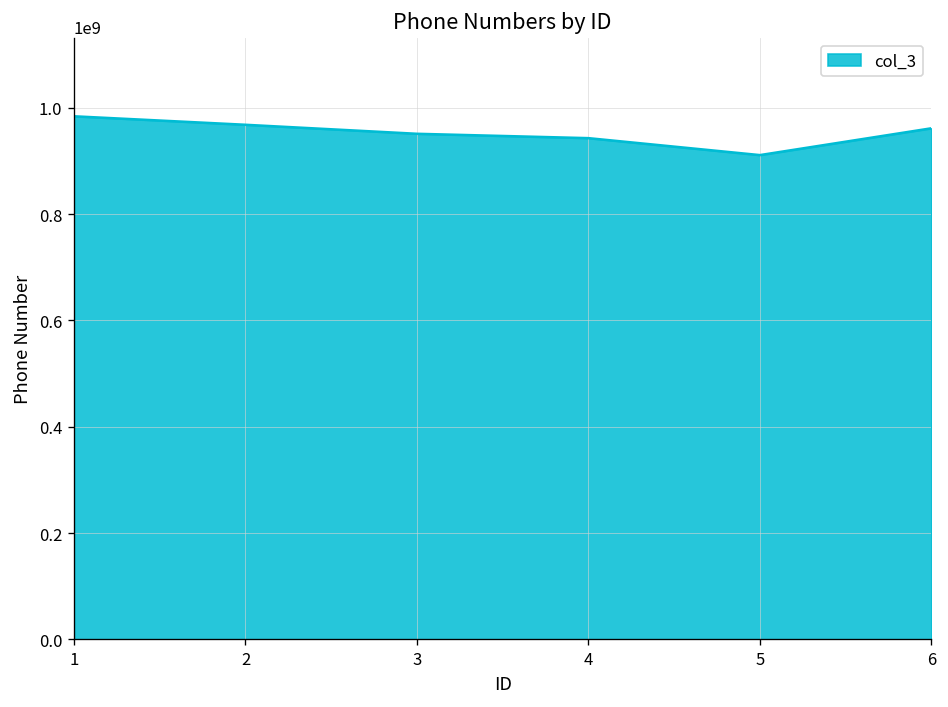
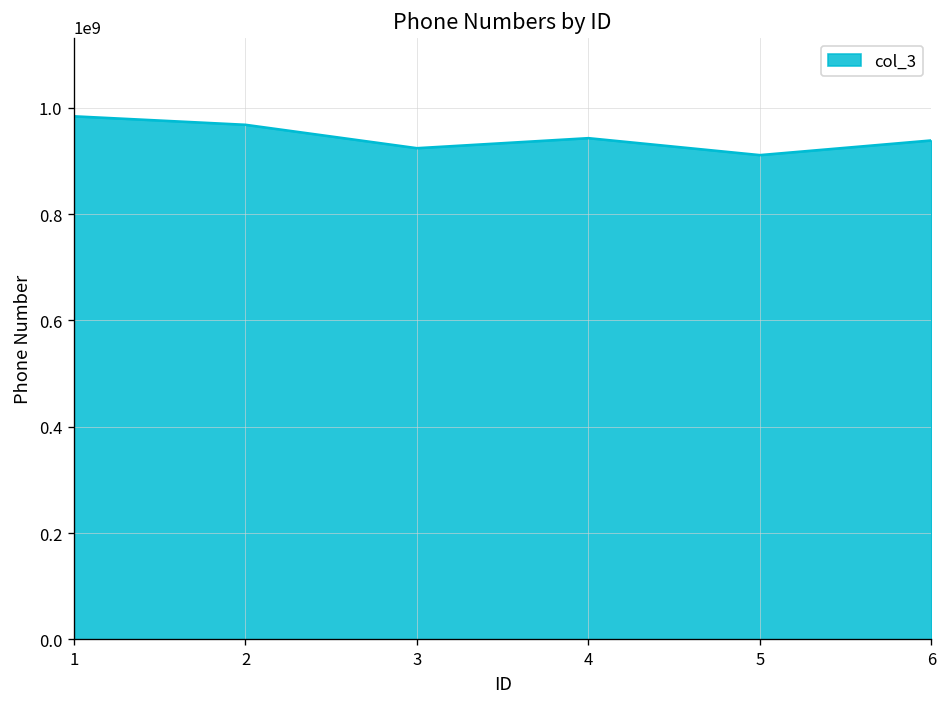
3: 950000000 -> 920000000
6: 960000000 -> 940000000
